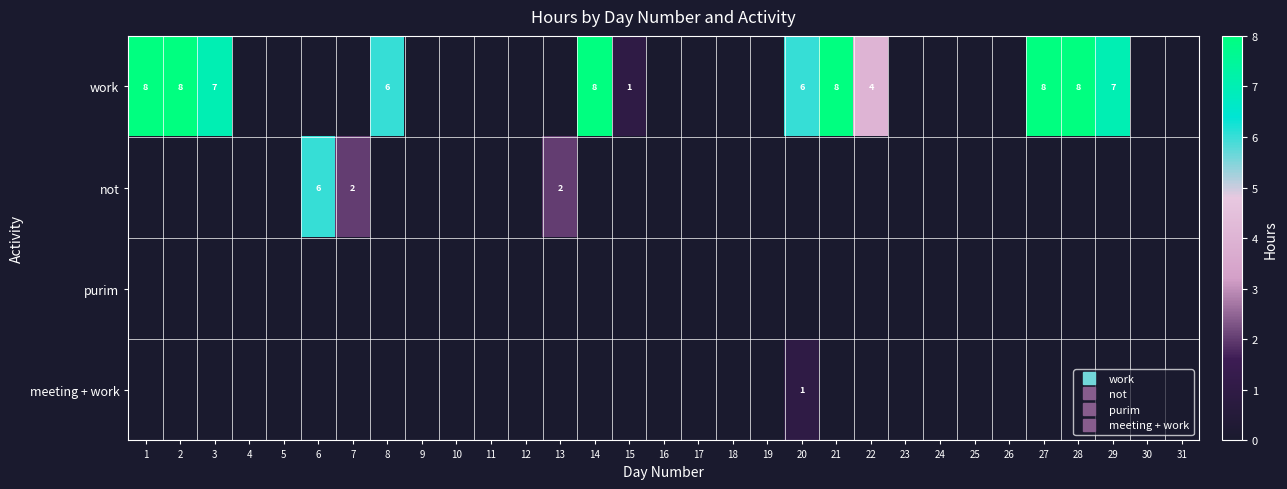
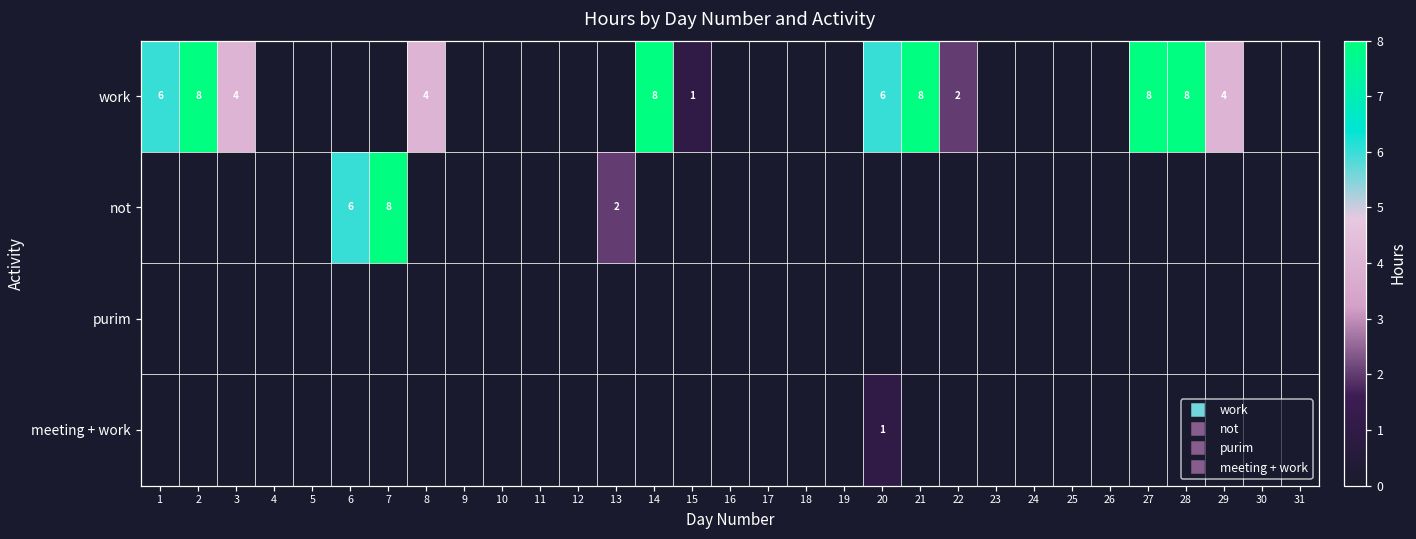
work, 1: 8 -> 6
work, 3: 7 -> 4
work, 8: 6 -> 4
work, 22: 4 -> 2
work, 29: 7 -> 4
not, 7: 2 -> 8
